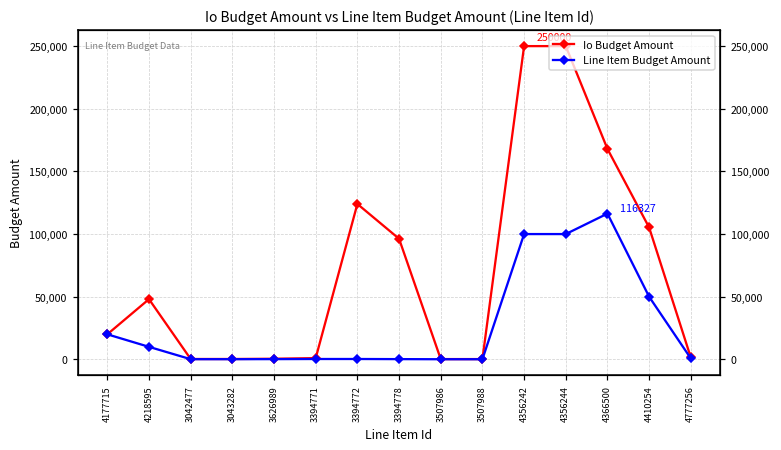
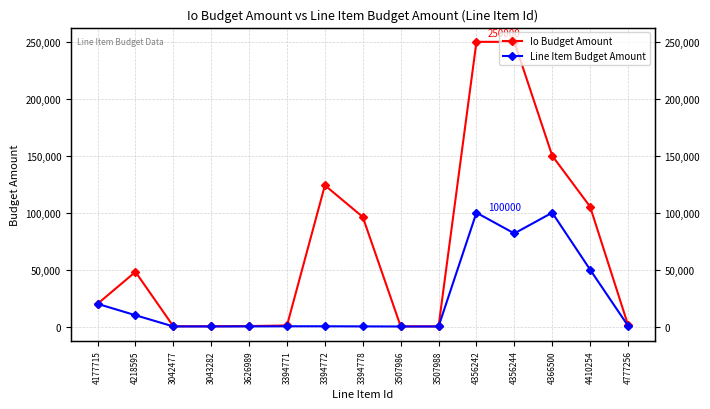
Line Item Budget Amount, 4356244: 100,000 -> 82,000
Io Budget Amount, 4366500: 168,000 -> 150,000
Line Item Budget Amount, 4366500: 116327 -> 100000
